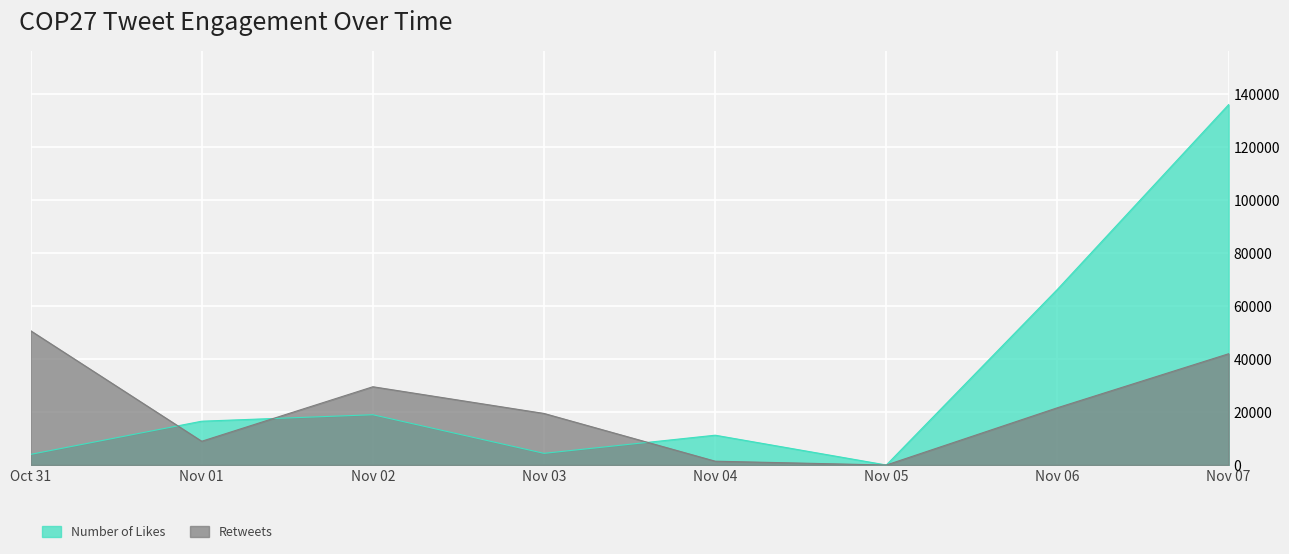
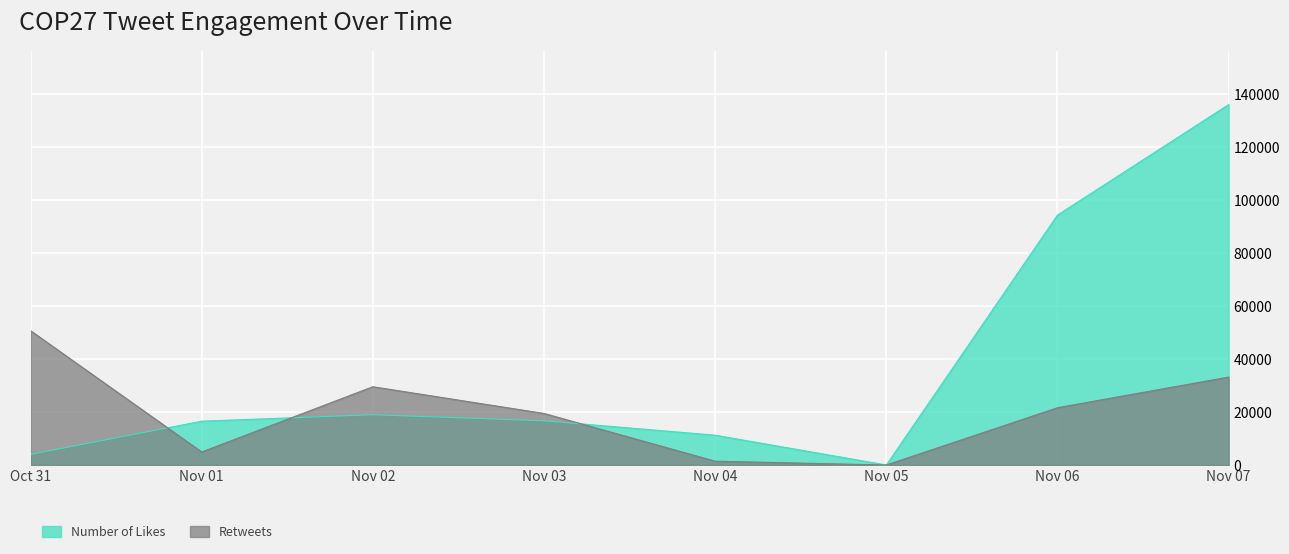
Retweets, Nov 01: 9000 -> 5000
Number of Likes, Nov 03: 4000 -> 17000
Number of Likes, Nov 06: 66000 -> 94000
Retweets, Nov 07: 42000 -> 33000
